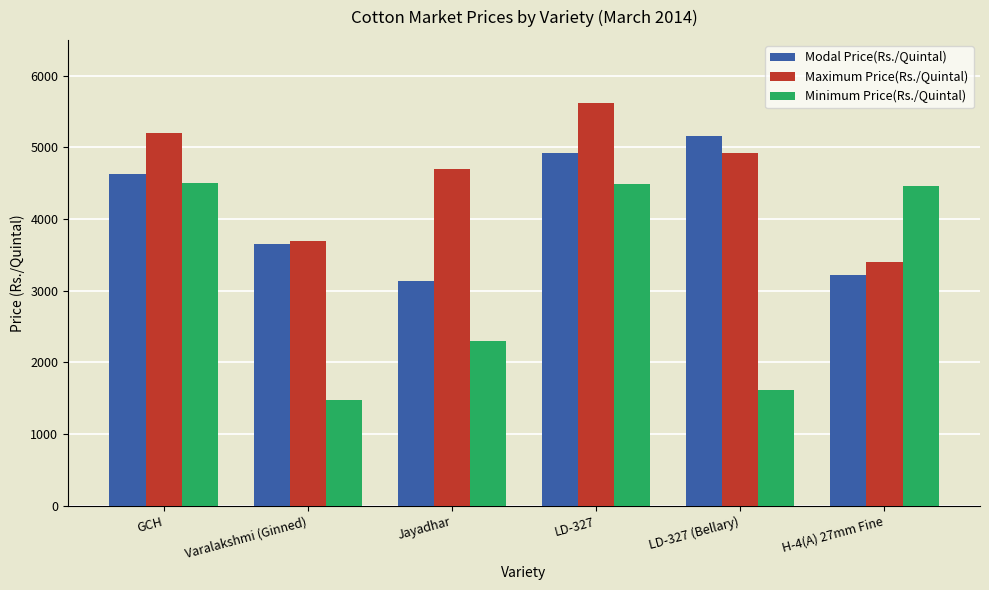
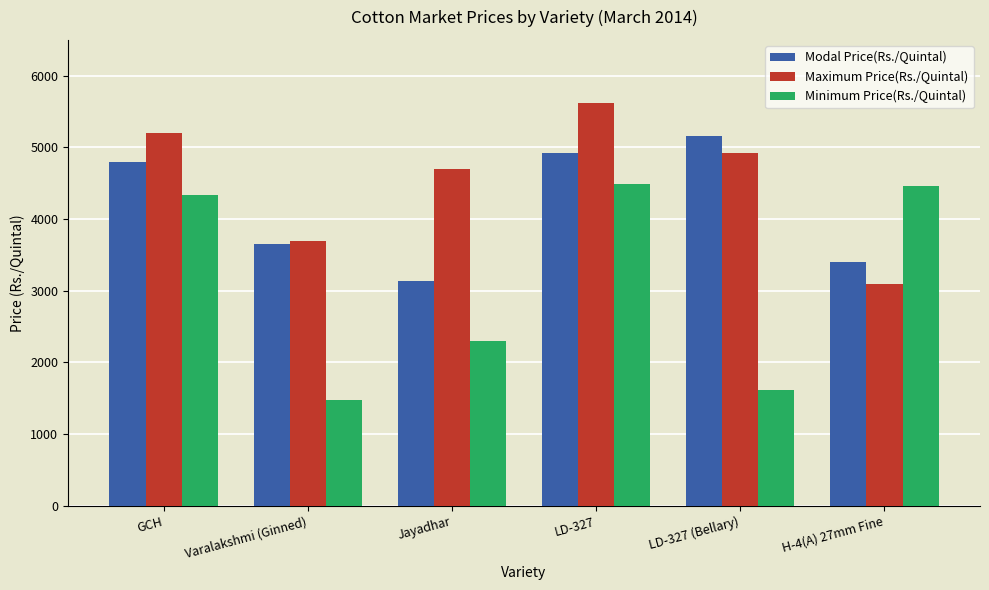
Modal Price(Rs./Quintal), GCH: 4600 -> 4800
Minimum Price(Rs./Quintal), GCH: 4500 -> 4300
Modal Price(Rs./Quintal), H-4(A) 27mm Fine: 3200 -> 3400
Maximum Price(Rs./Quintal), H-4(A) 27mm Fine: 3400 -> 3100
